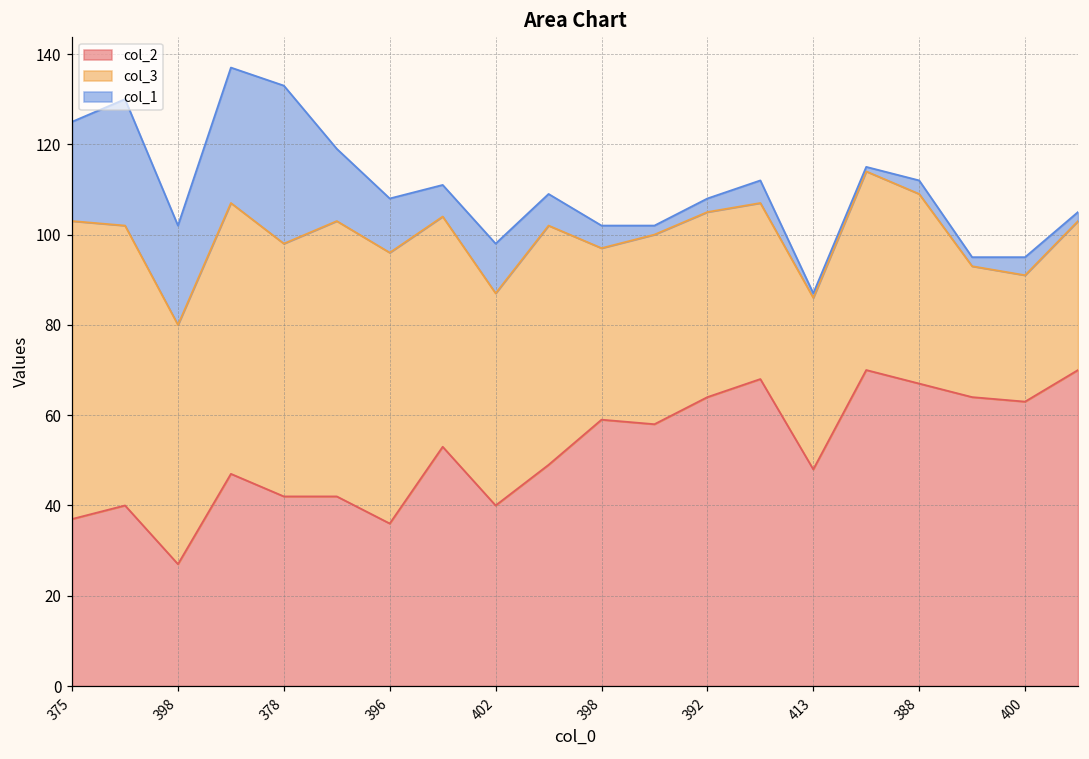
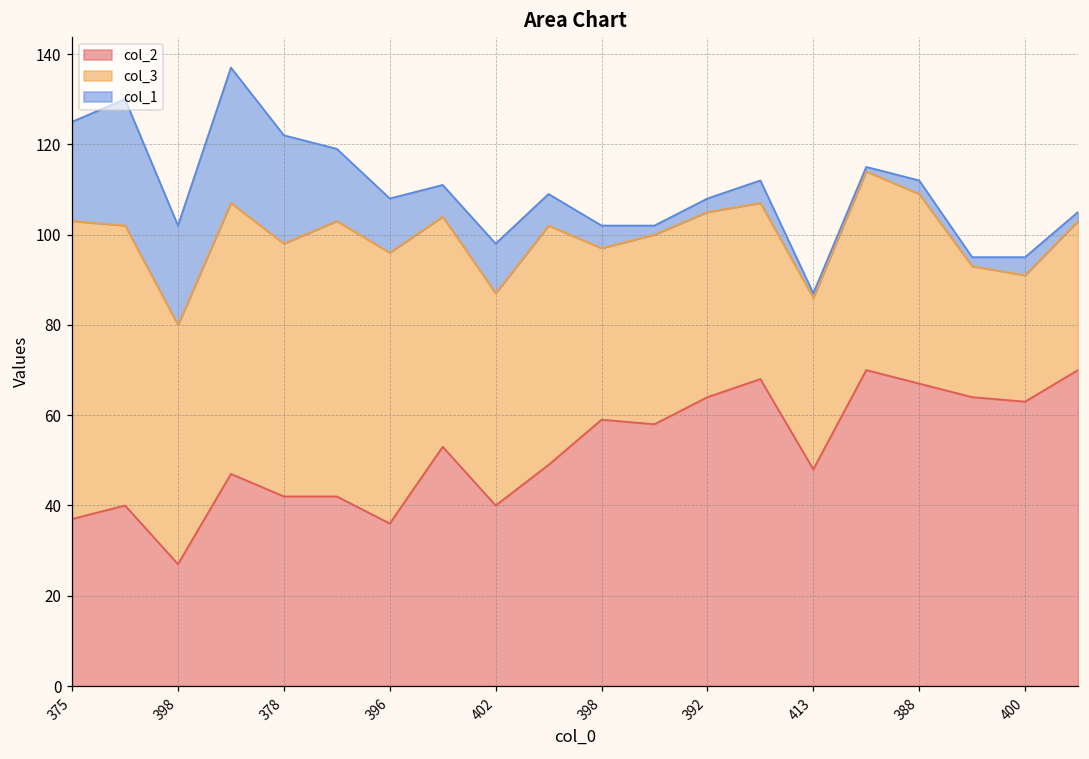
col_1, 378: 35 -> 24
